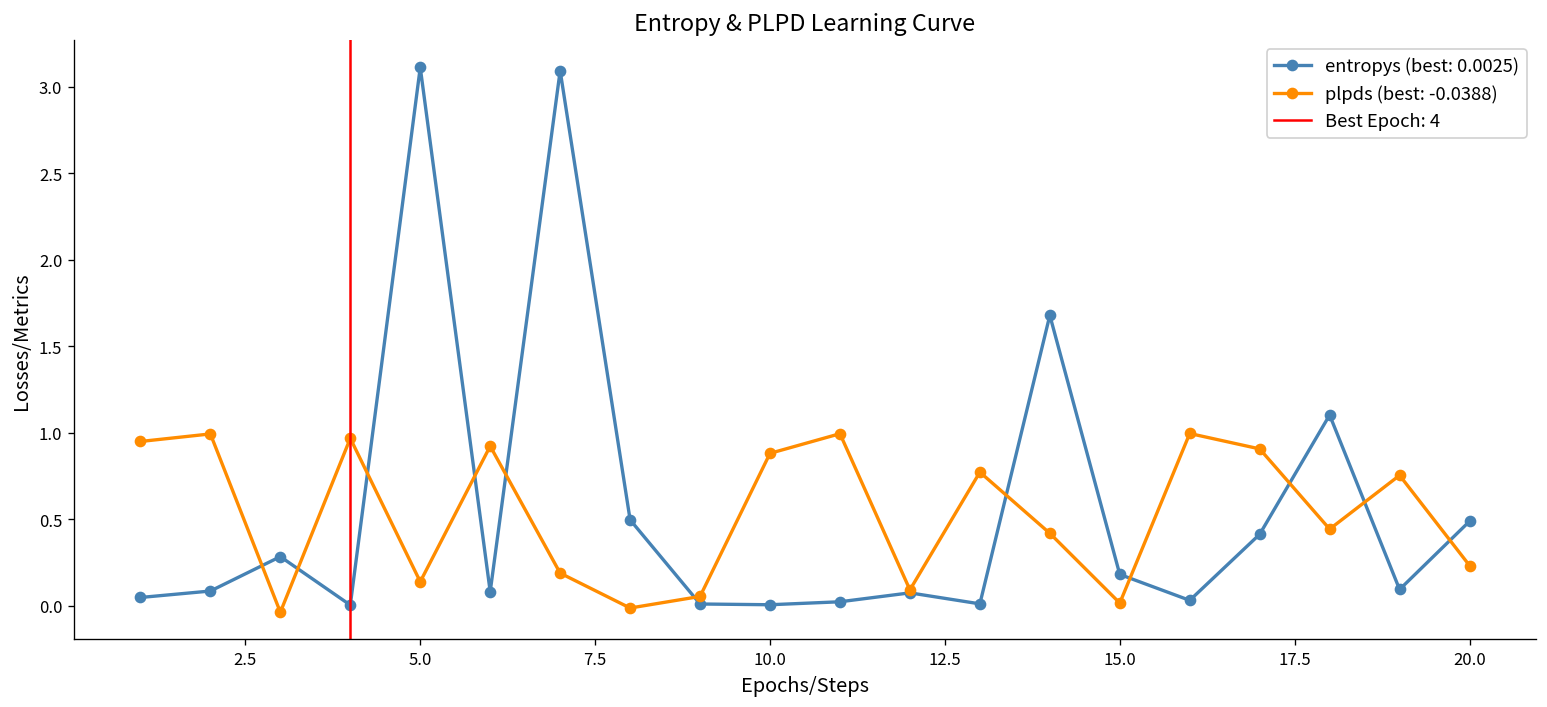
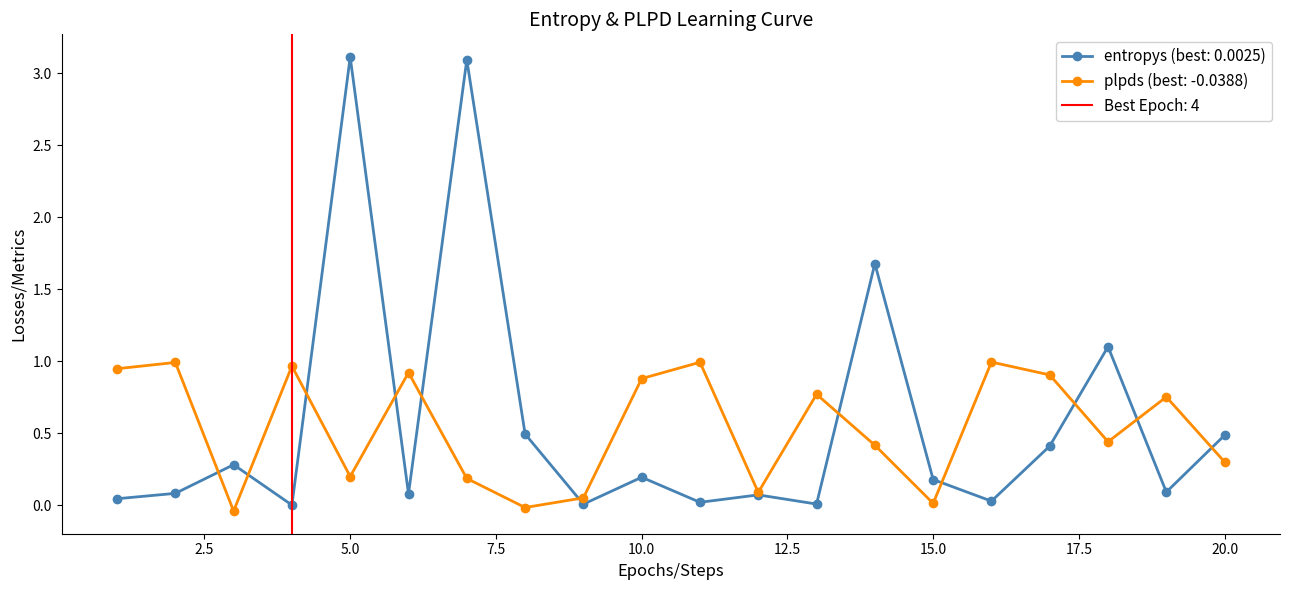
plpds (best: -0.0388), 5.0: 0.14 -> 0.20
entropys (best: 0.0025), 10.0: 0.00 -> 0.20
plpds (best: -0.0388), 20.0: 0.23 -> 0.30
